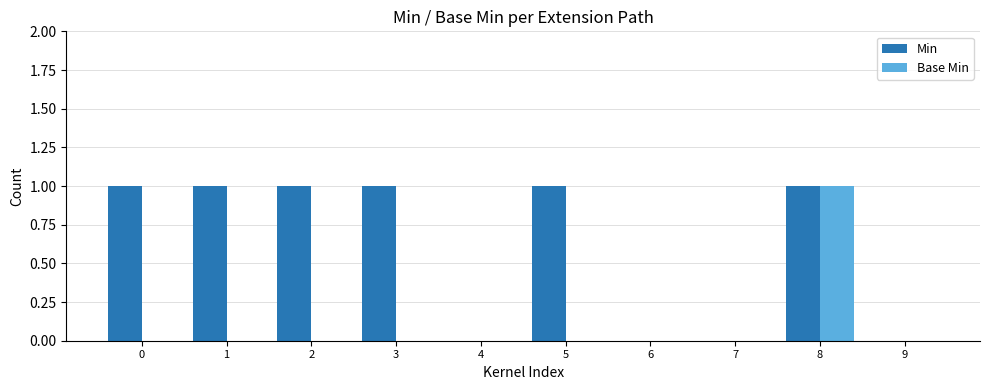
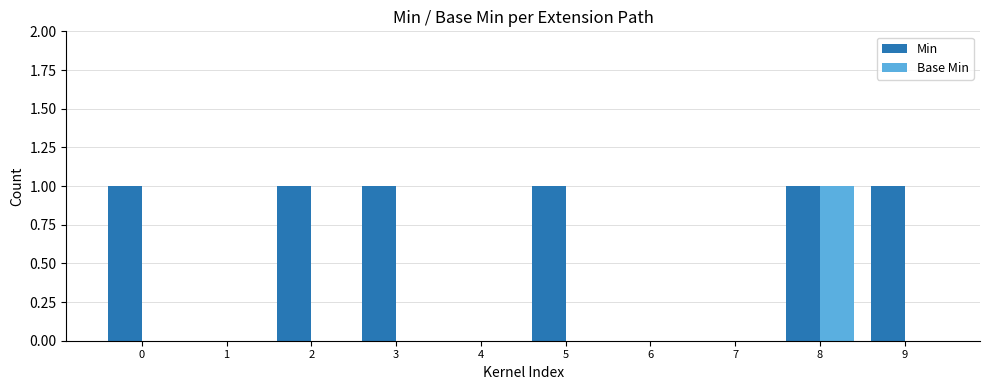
Min, 1: 1 -> 0
Min, 9: 0 -> 1
